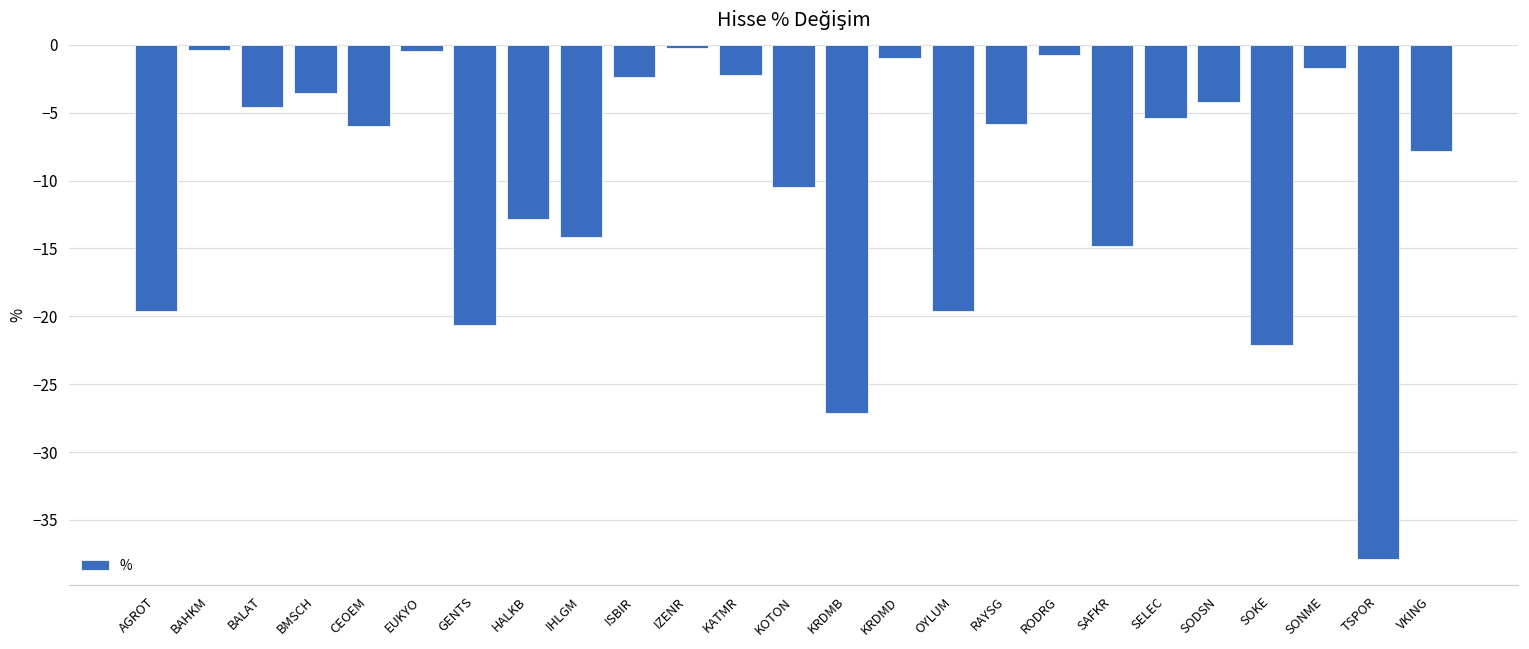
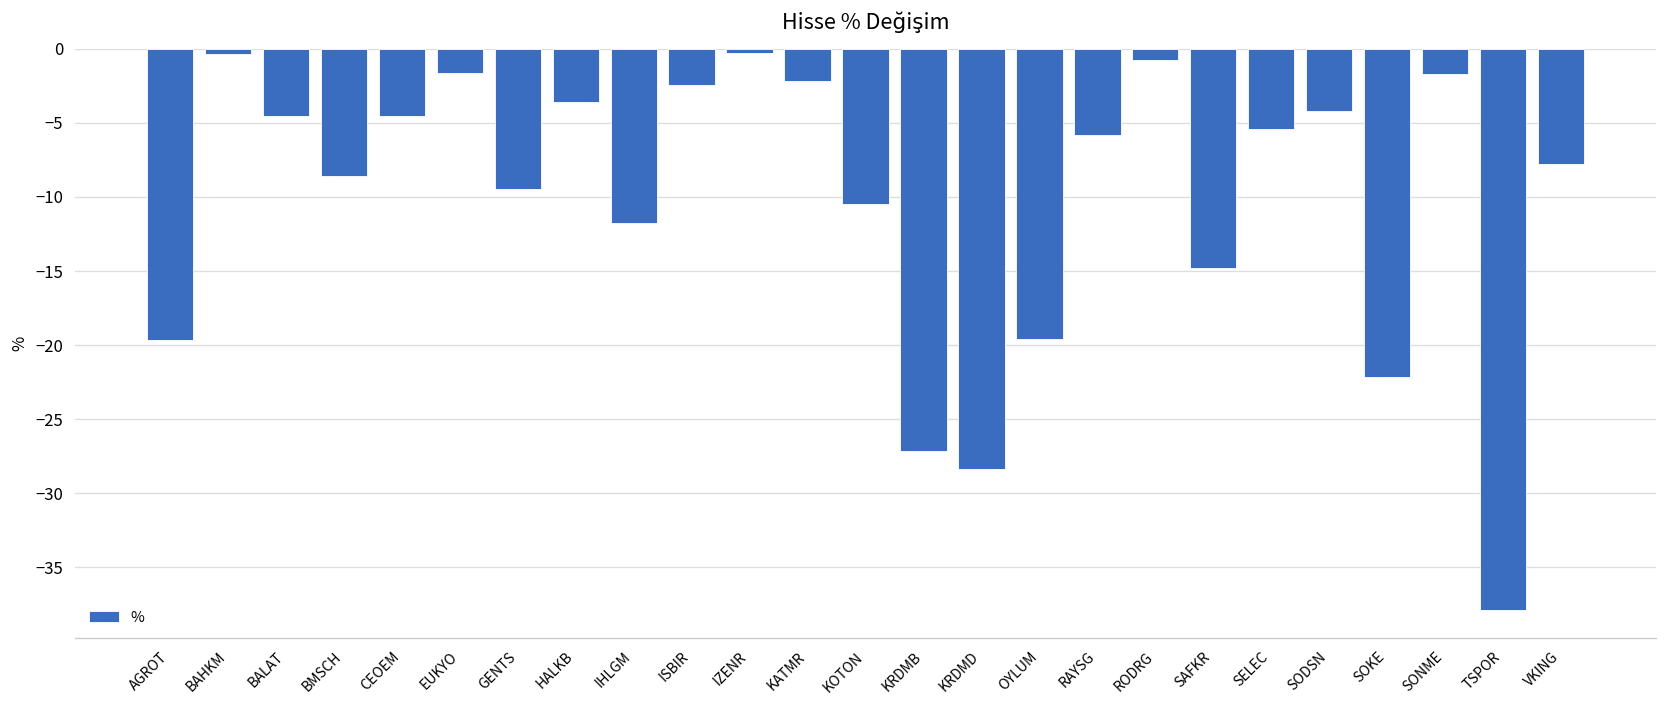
BMSCH: -3.6 -> -8.6
CEOEM: -6.0 -> -4.5
EUKYO: -0.5 -> -1.6
GENTS: -20.6 -> -9.5
HALKB: -12.9 -> -3.6
IHLGM: -14.1 -> -11.8
KRDMD: -1.0 -> -28.4
